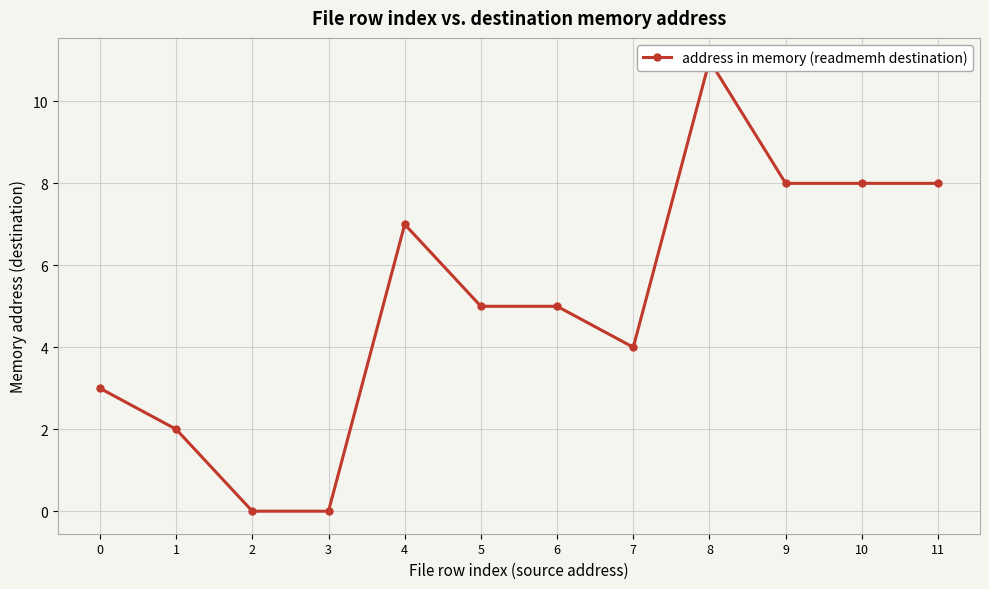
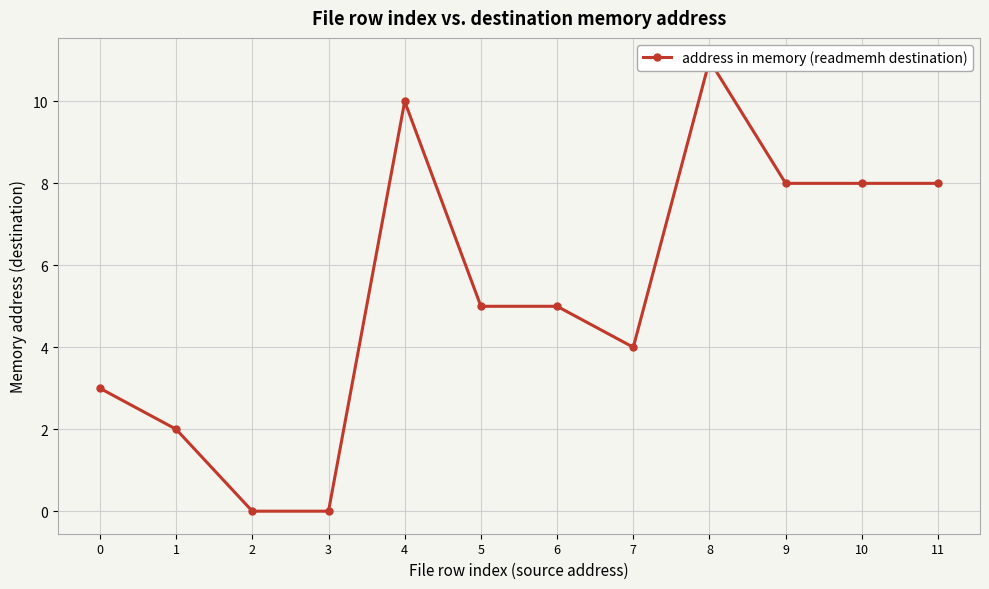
4: 7 -> 10
